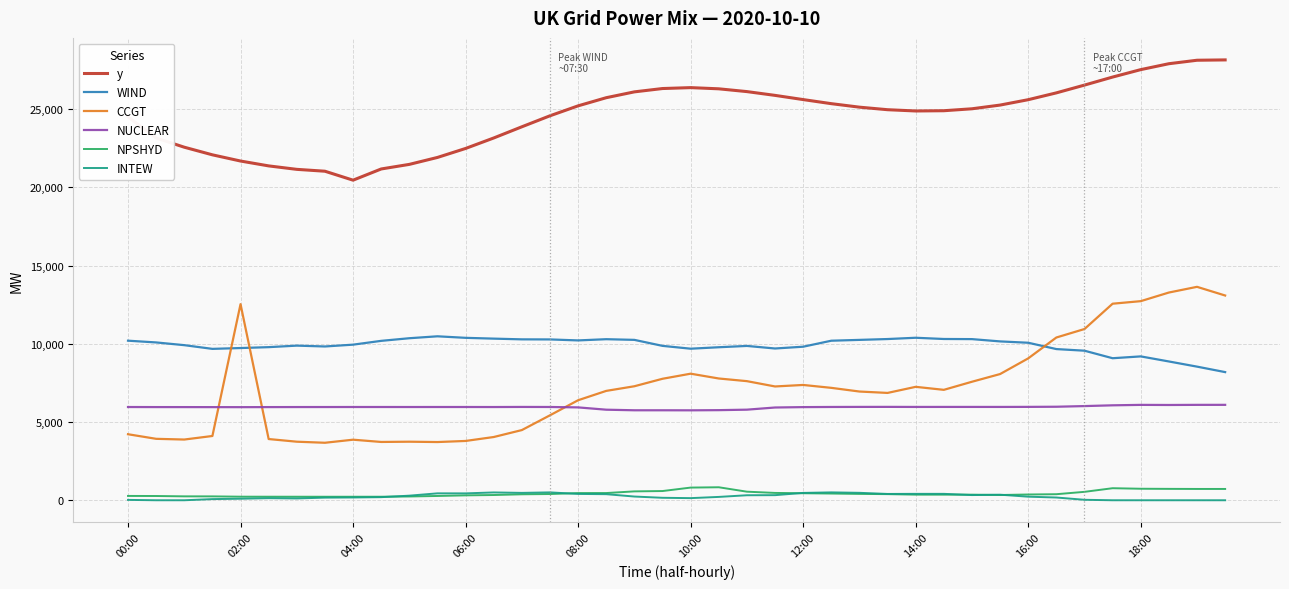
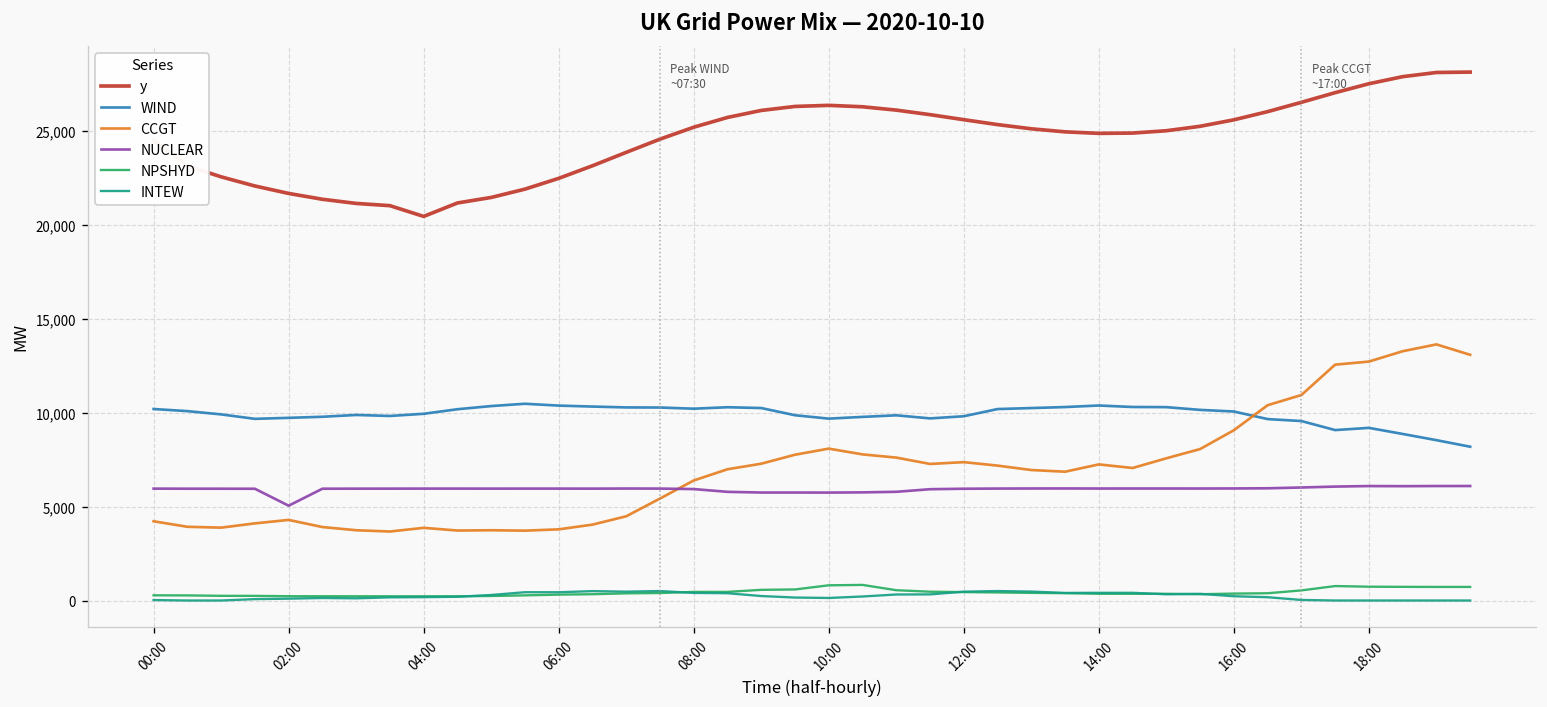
CCGT, 02:00: 12,500 -> 4,300
NUCLEAR, 02:00: 5,900 -> 5,000
